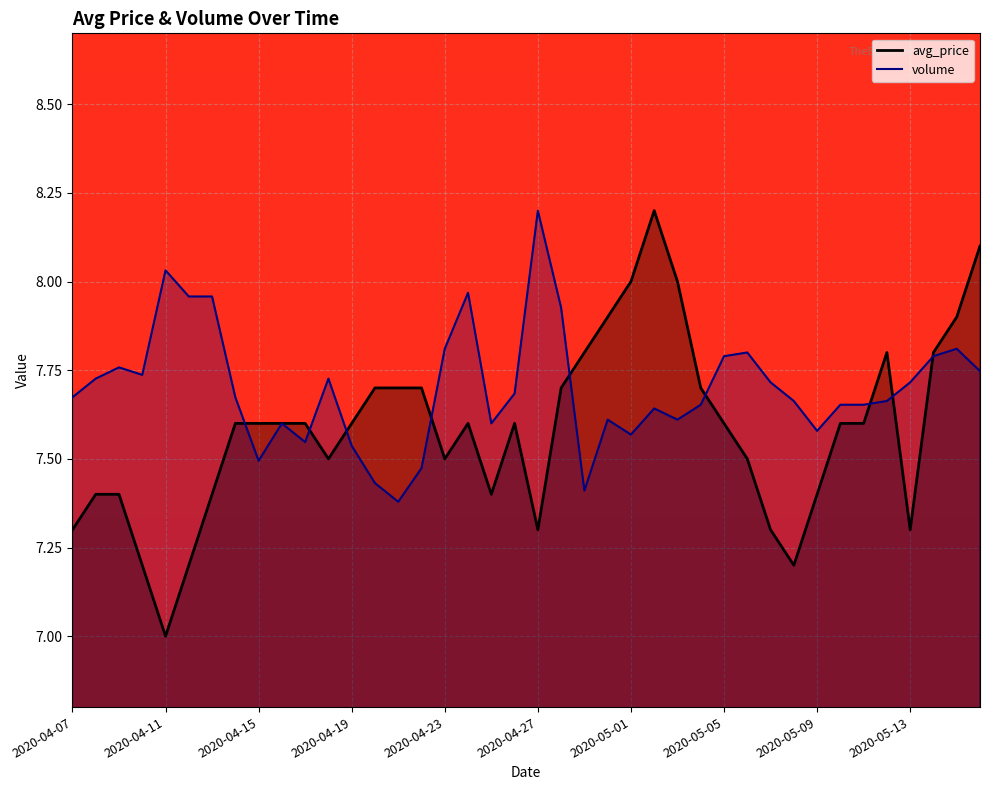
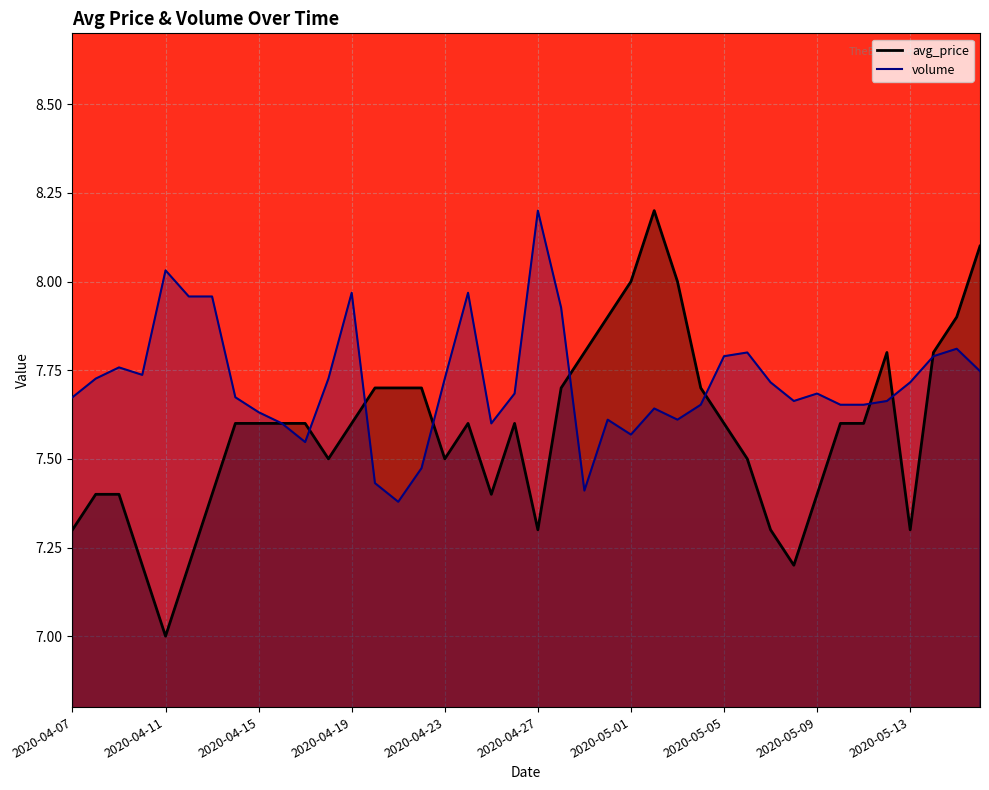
volume, 2020-04-15: 7.49 -> 7.63
volume, 2020-04-19: 7.54 -> 7.97
volume, 2020-04-23: 7.81 -> 7.73
volume, 2020-05-09: 7.58 -> 7.68
